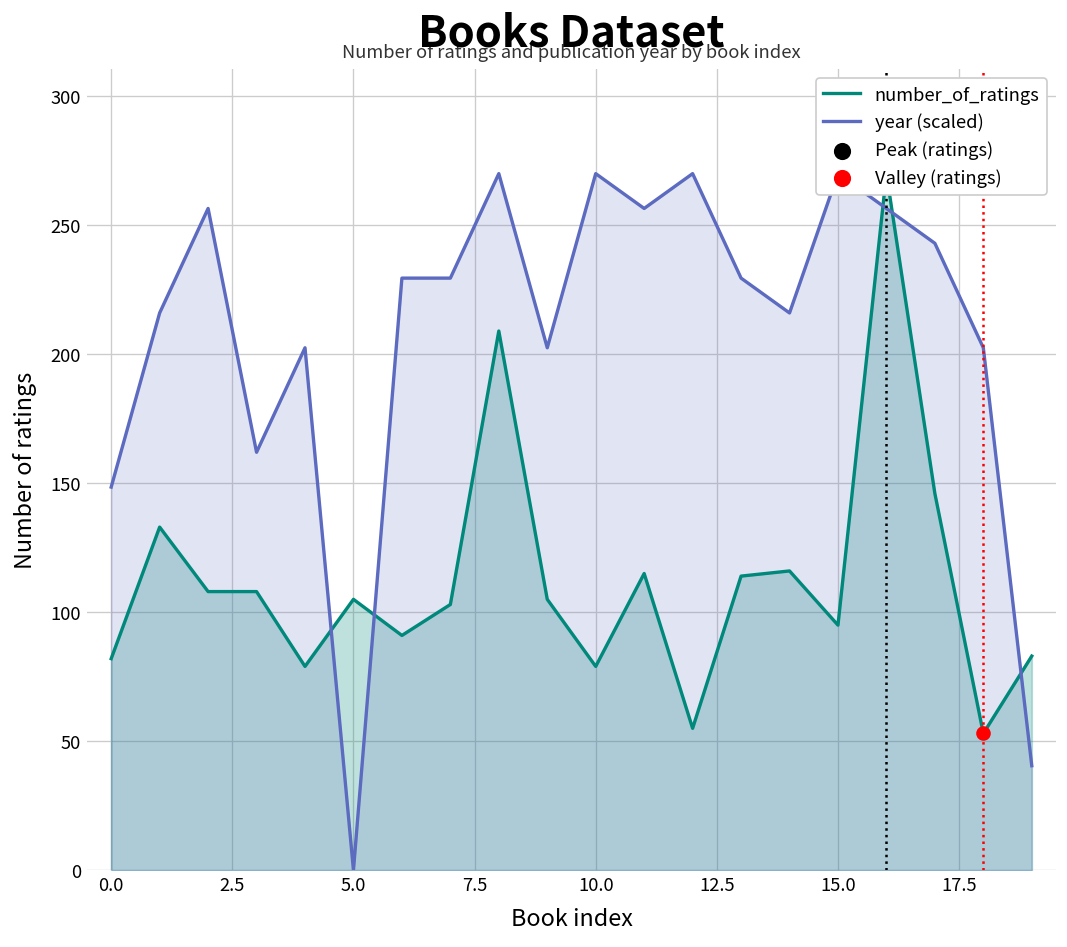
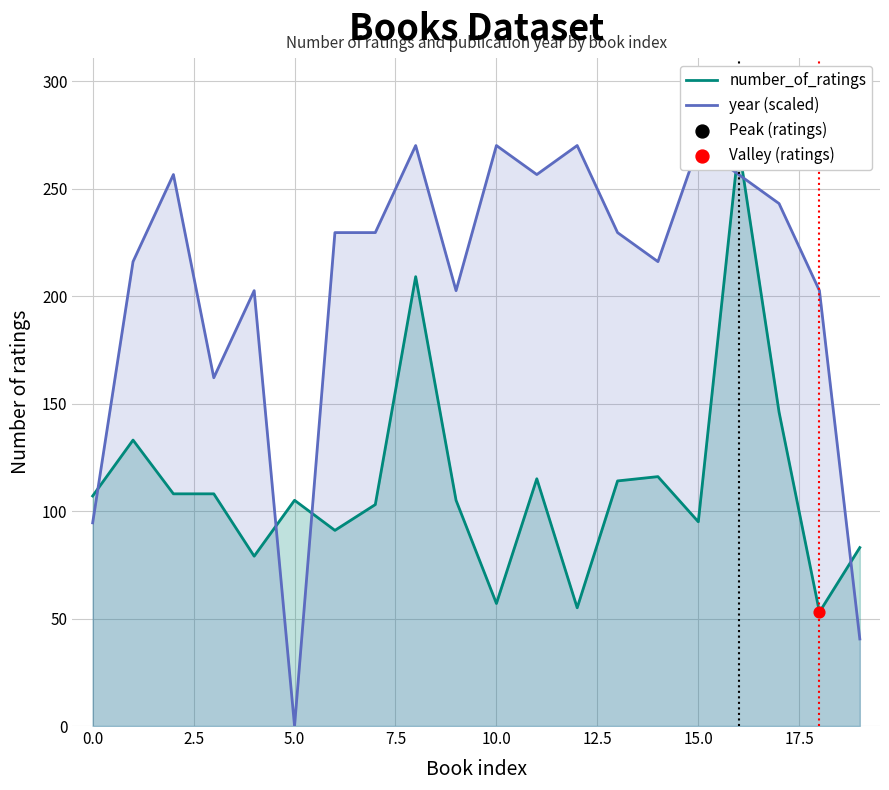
number_of_ratings, 0.0: 82 -> 107
year (scaled), 0.0: 149 -> 95
number_of_ratings, 10.0: 79 -> 57
